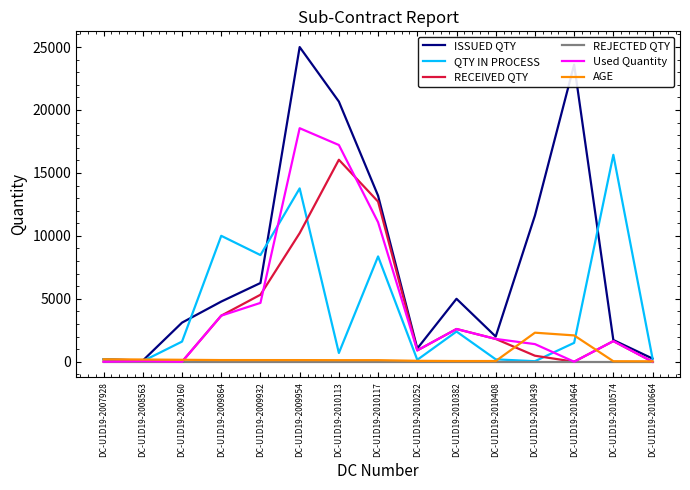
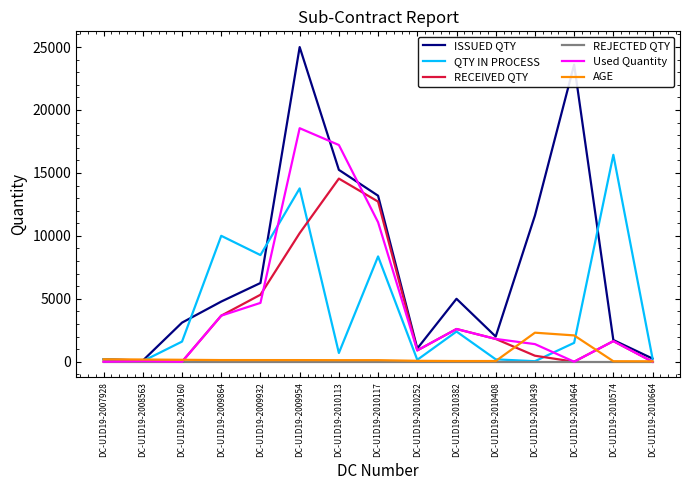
ISSUED QTY, DC-U1D19-2010113: 20700 -> 15200
RECEIVED QTY, DC-U1D19-2010113: 16000 -> 14600
